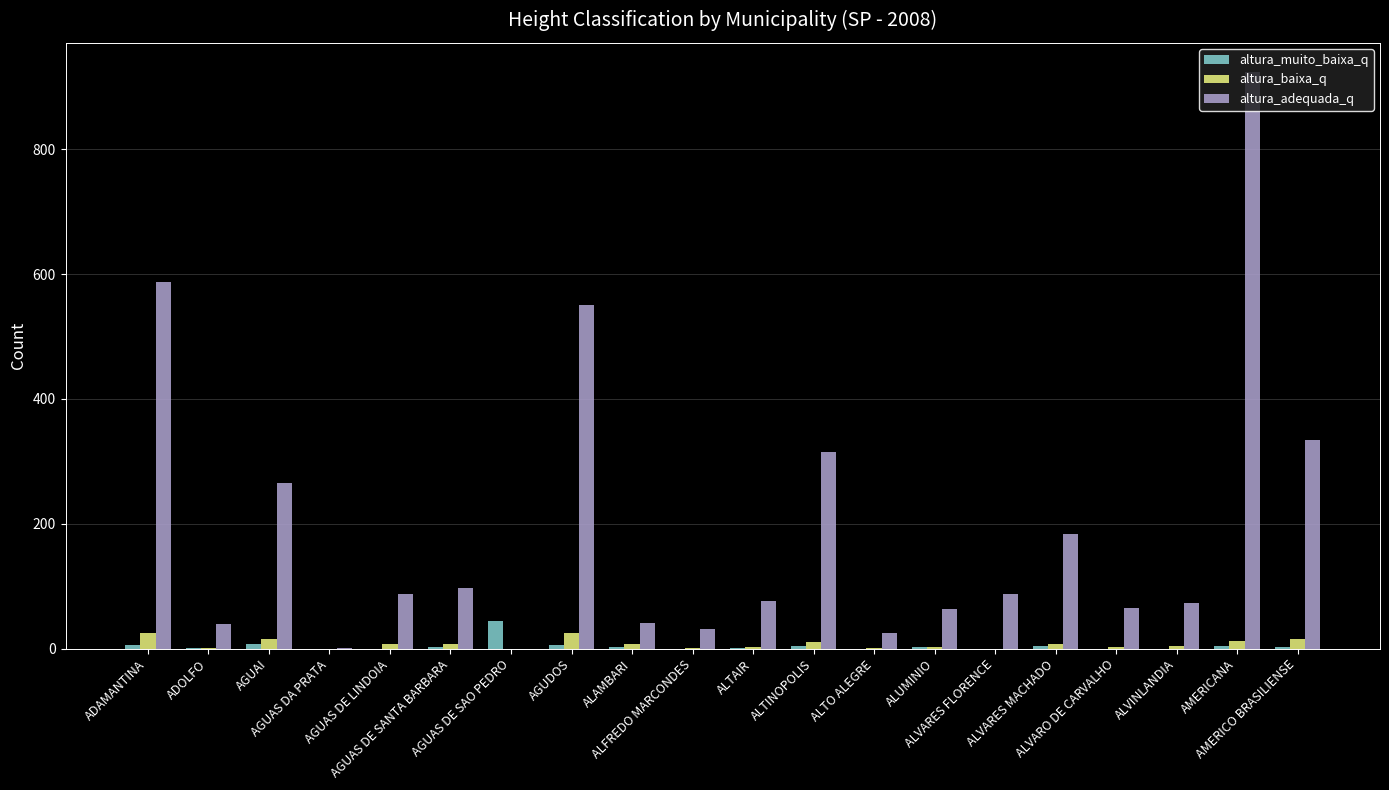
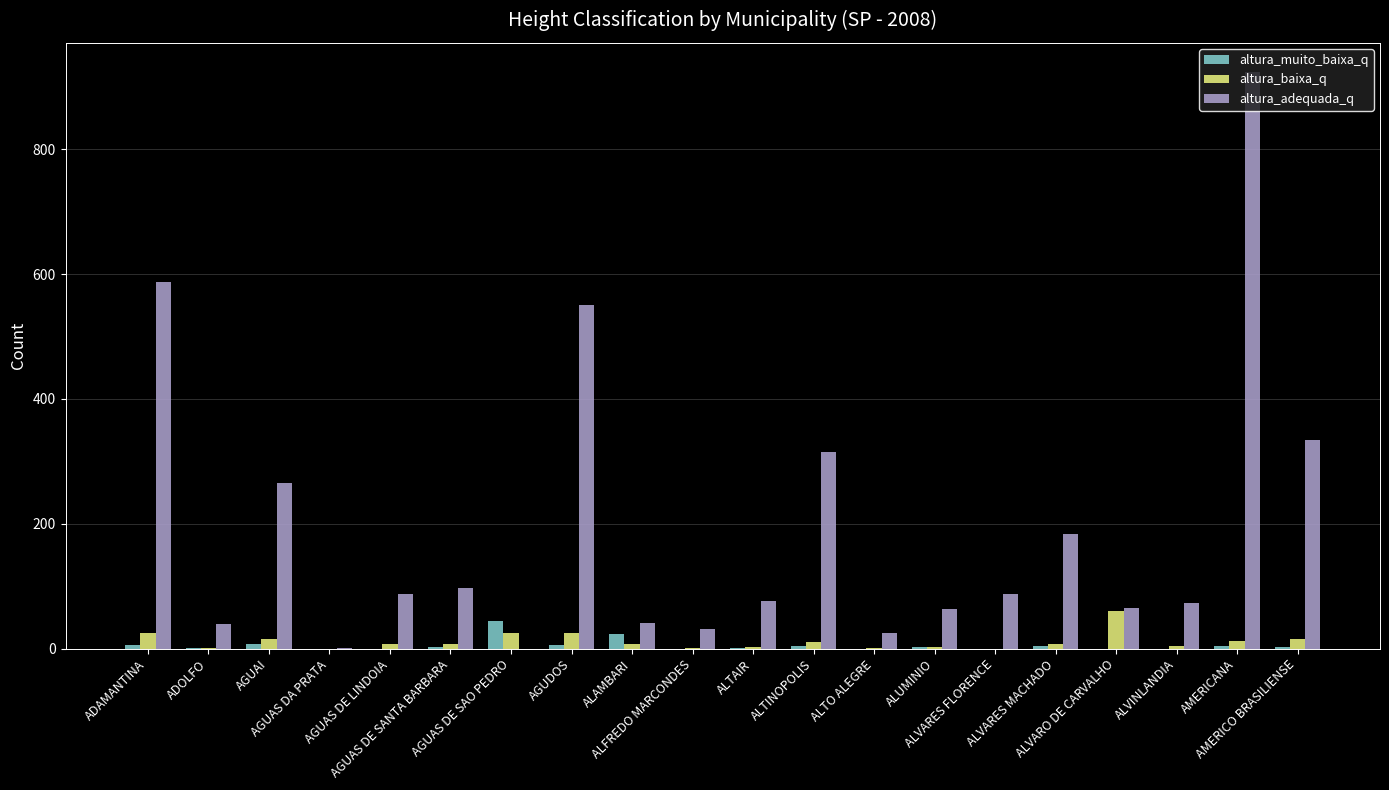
altura_baixa_q, AGUAS DE SAO PEDRO: 0 -> 30
altura_muito_baixa_q, ALAMBARI: 0 -> 20
altura_baixa_q, ALVARO DE CARVALHO: 0 -> 60
